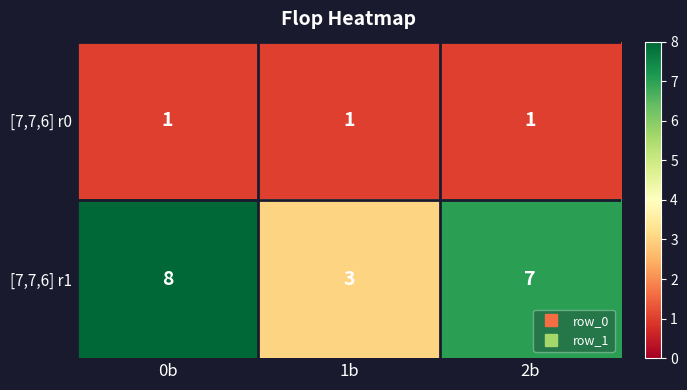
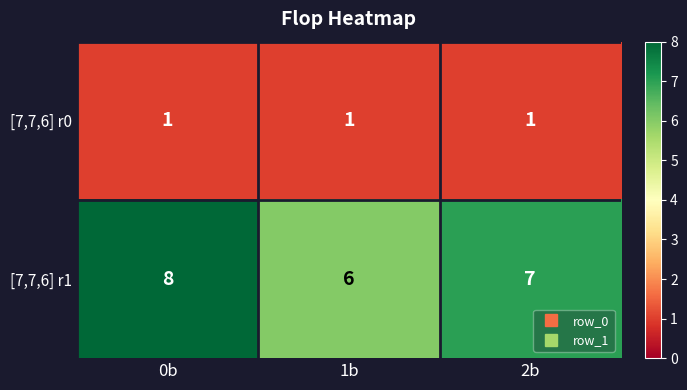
[7,7,6] r1, 1b: 3 -> 6
